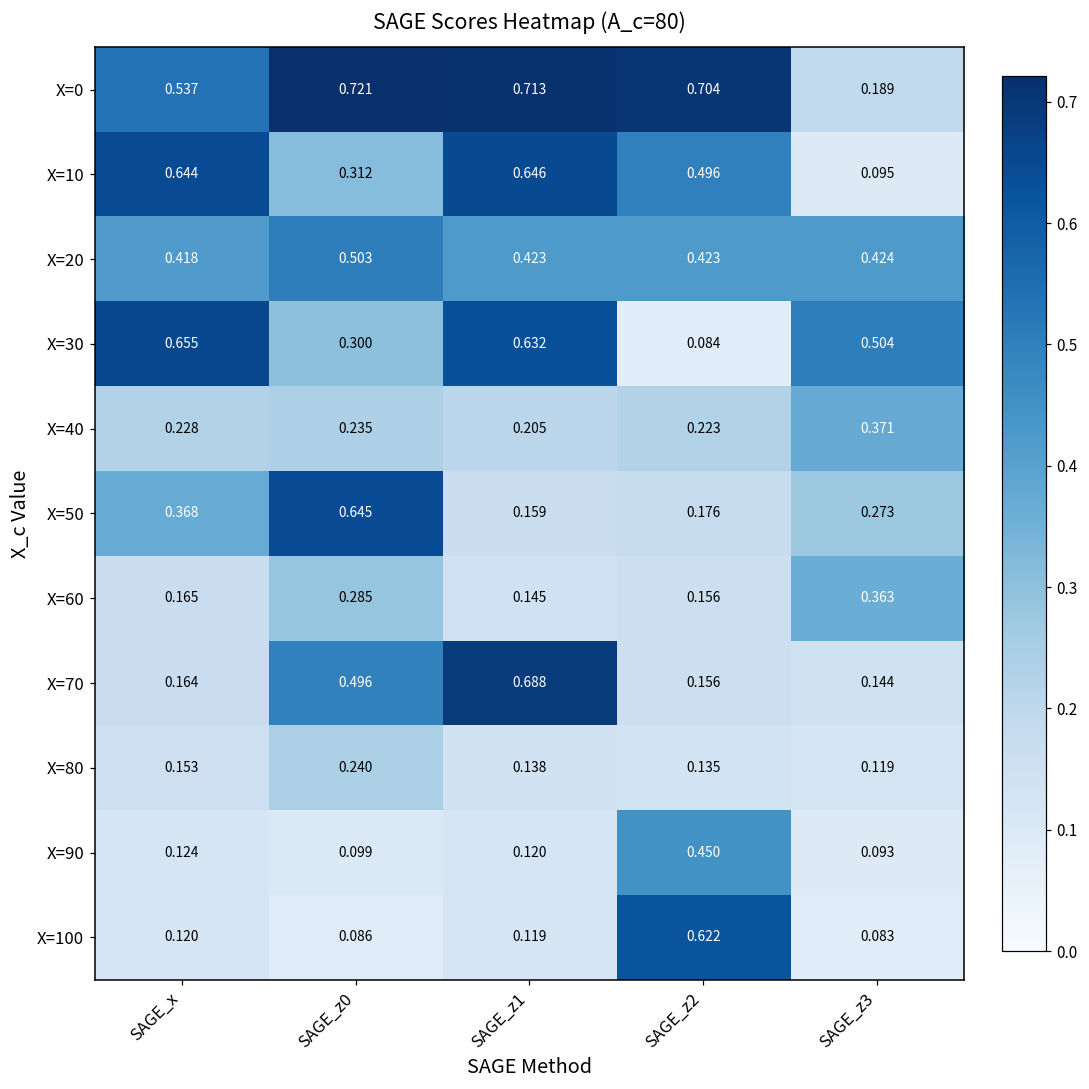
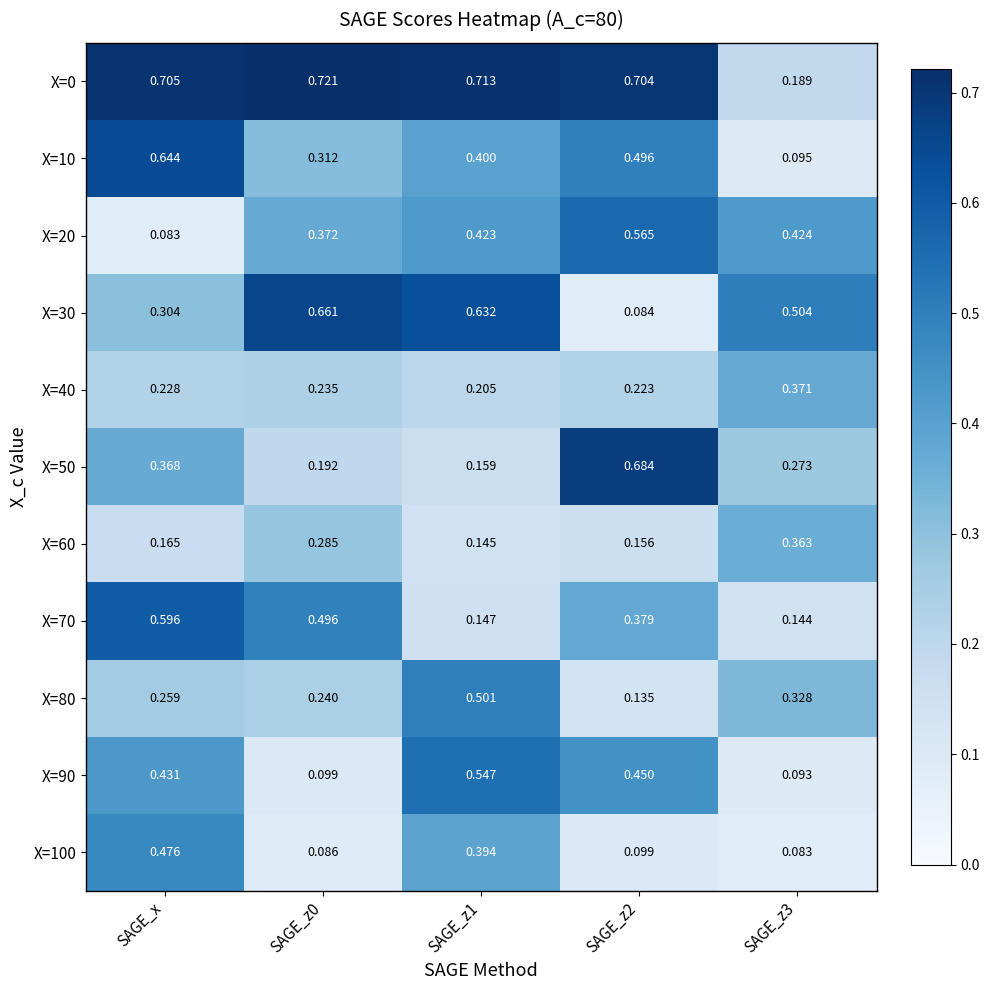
X=0, SAGE_x: 0.537 -> 0.705
X=10, SAGE_z1: 0.646 -> 0.400
X=20, SAGE_x: 0.418 -> 0.083
X=20, SAGE_z0: 0.503 -> 0.372
X=20, SAGE_z2: 0.423 -> 0.565
X=30, SAGE_x: 0.655 -> 0.304
X=30, SAGE_z0: 0.300 -> 0.661
X=50, SAGE_z0: 0.645 -> 0.192
X=50, SAGE_z2: 0.176 -> 0.684
X=70, SAGE_x: 0.164 -> 0.596
X=70, SAGE_z1: 0.688 -> 0.147
X=70, SAGE_z2: 0.156 -> 0.379
X=80, SAGE_x: 0.153 -> 0.259
X=80, SAGE_z1: 0.138 -> 0.501
X=80, SAGE_z3: 0.119 -> 0.328
X=90, SAGE_x: 0.124 -> 0.431
X=90, SAGE_z1: 0.120 -> 0.547
X=100, SAGE_x: 0.120 -> 0.476
X=100, SAGE_z1: 0.119 -> 0.394
X=100, SAGE_z2: 0.622 -> 0.099
